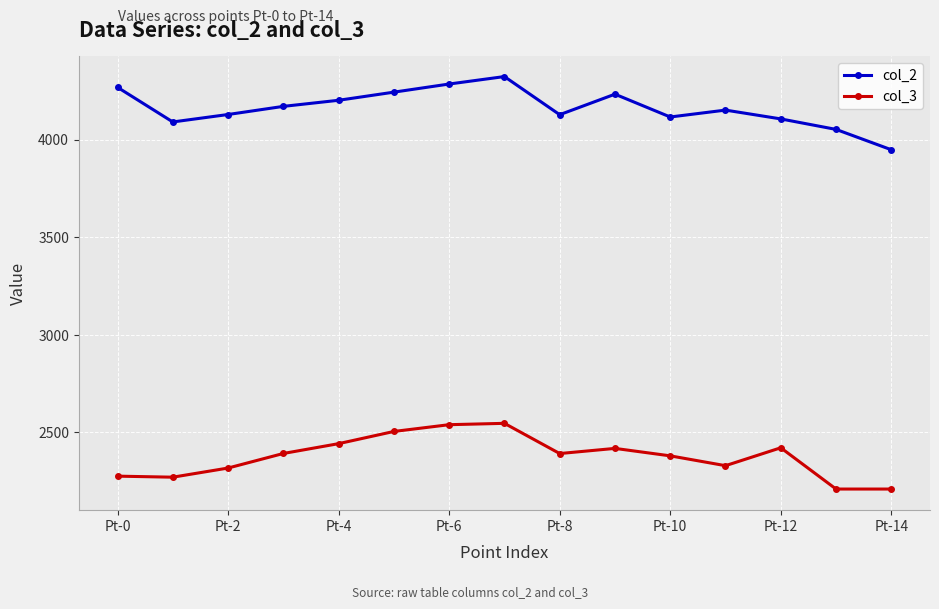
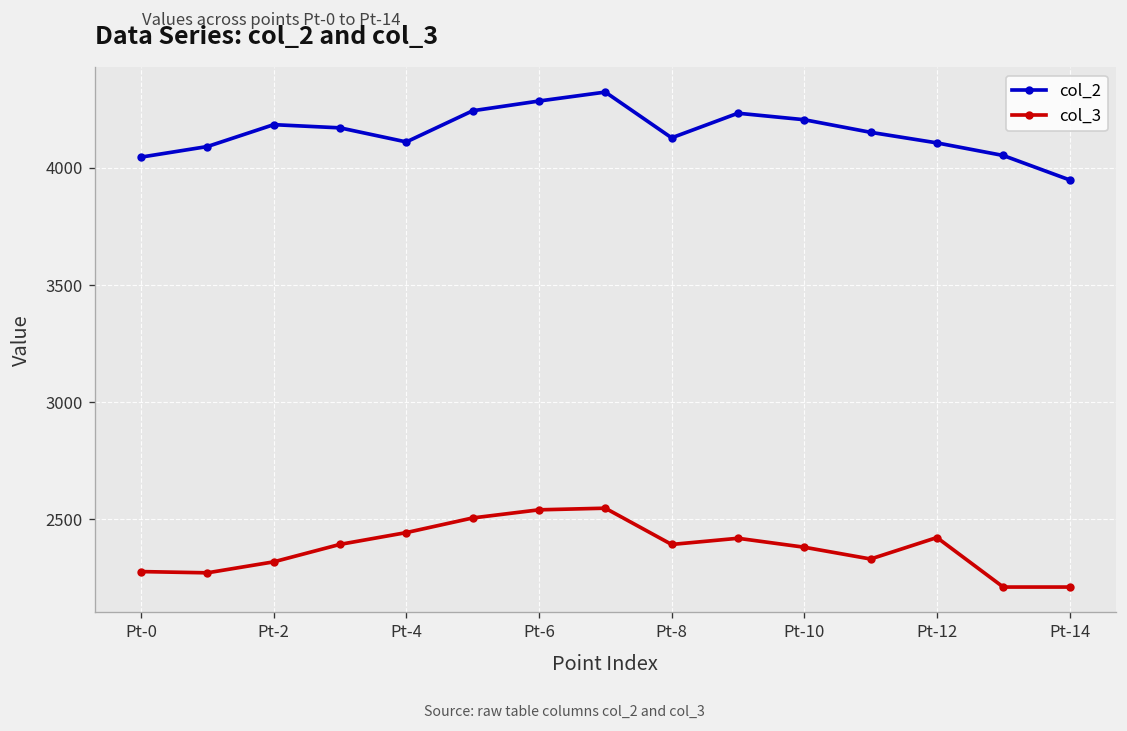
col_2, Pt-0: 4270 -> 4050
col_2, Pt-2: 4130 -> 4180
col_2, Pt-4: 4200 -> 4110
col_2, Pt-10: 4120 -> 4210
